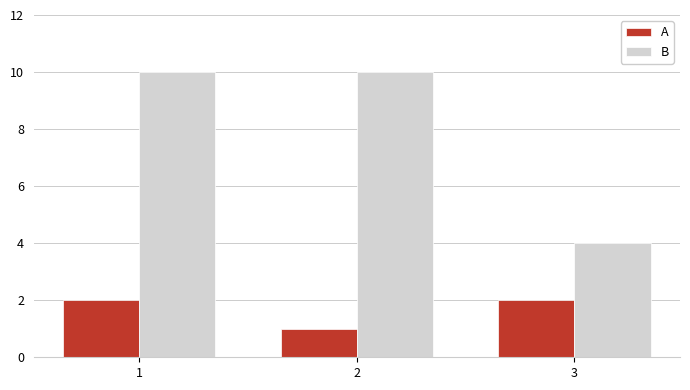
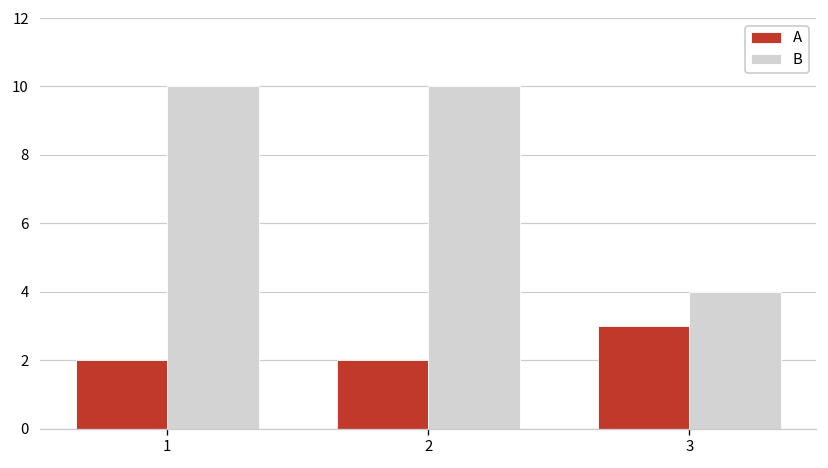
A, 2: 1 -> 2
A, 3: 2 -> 3
